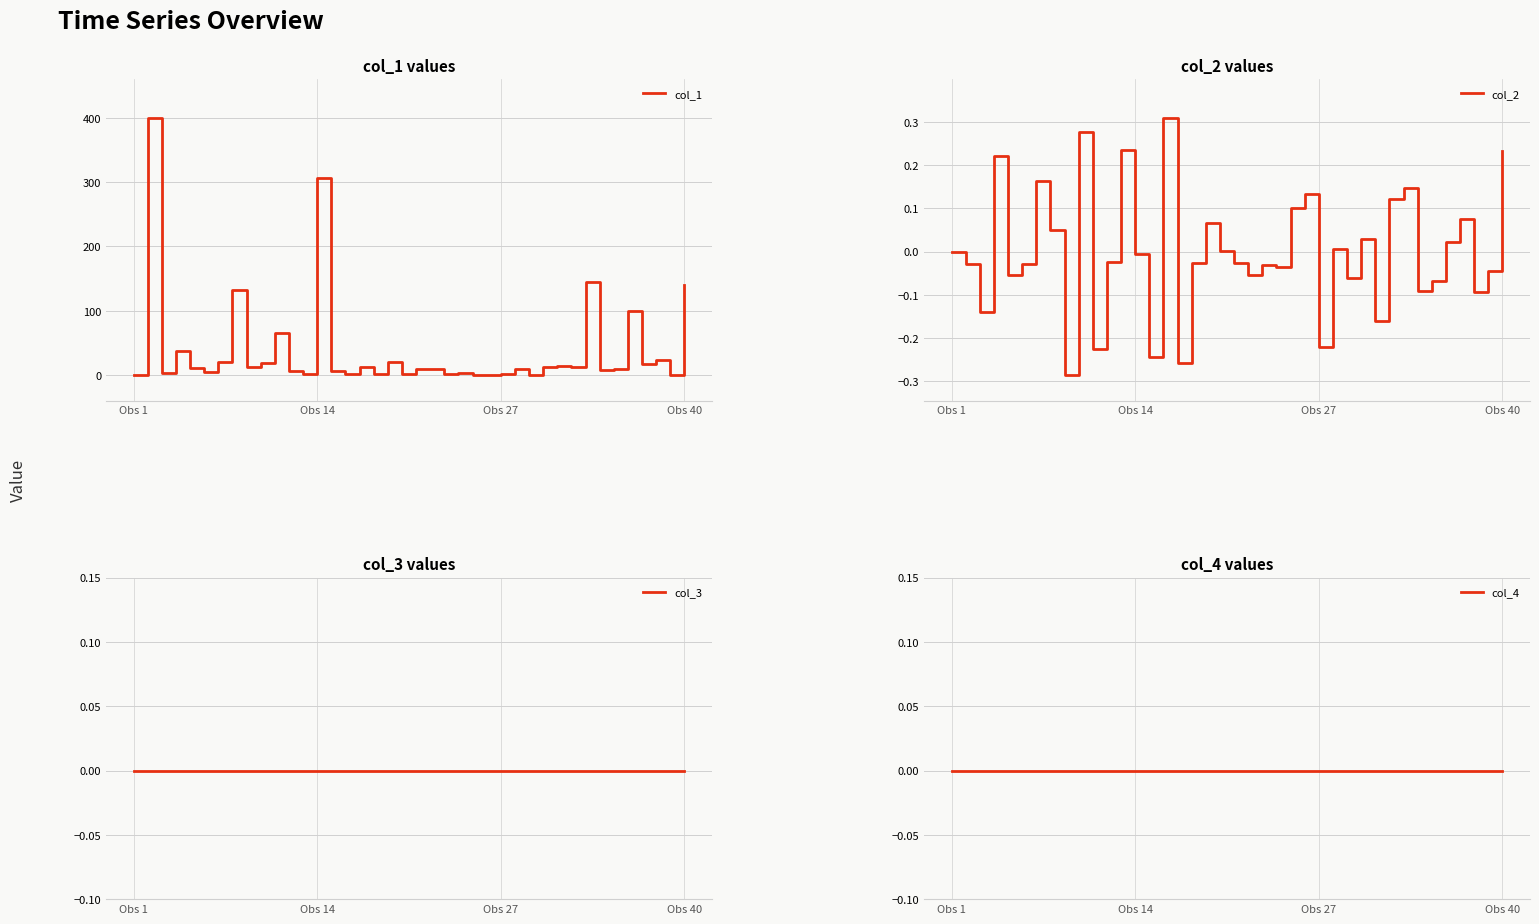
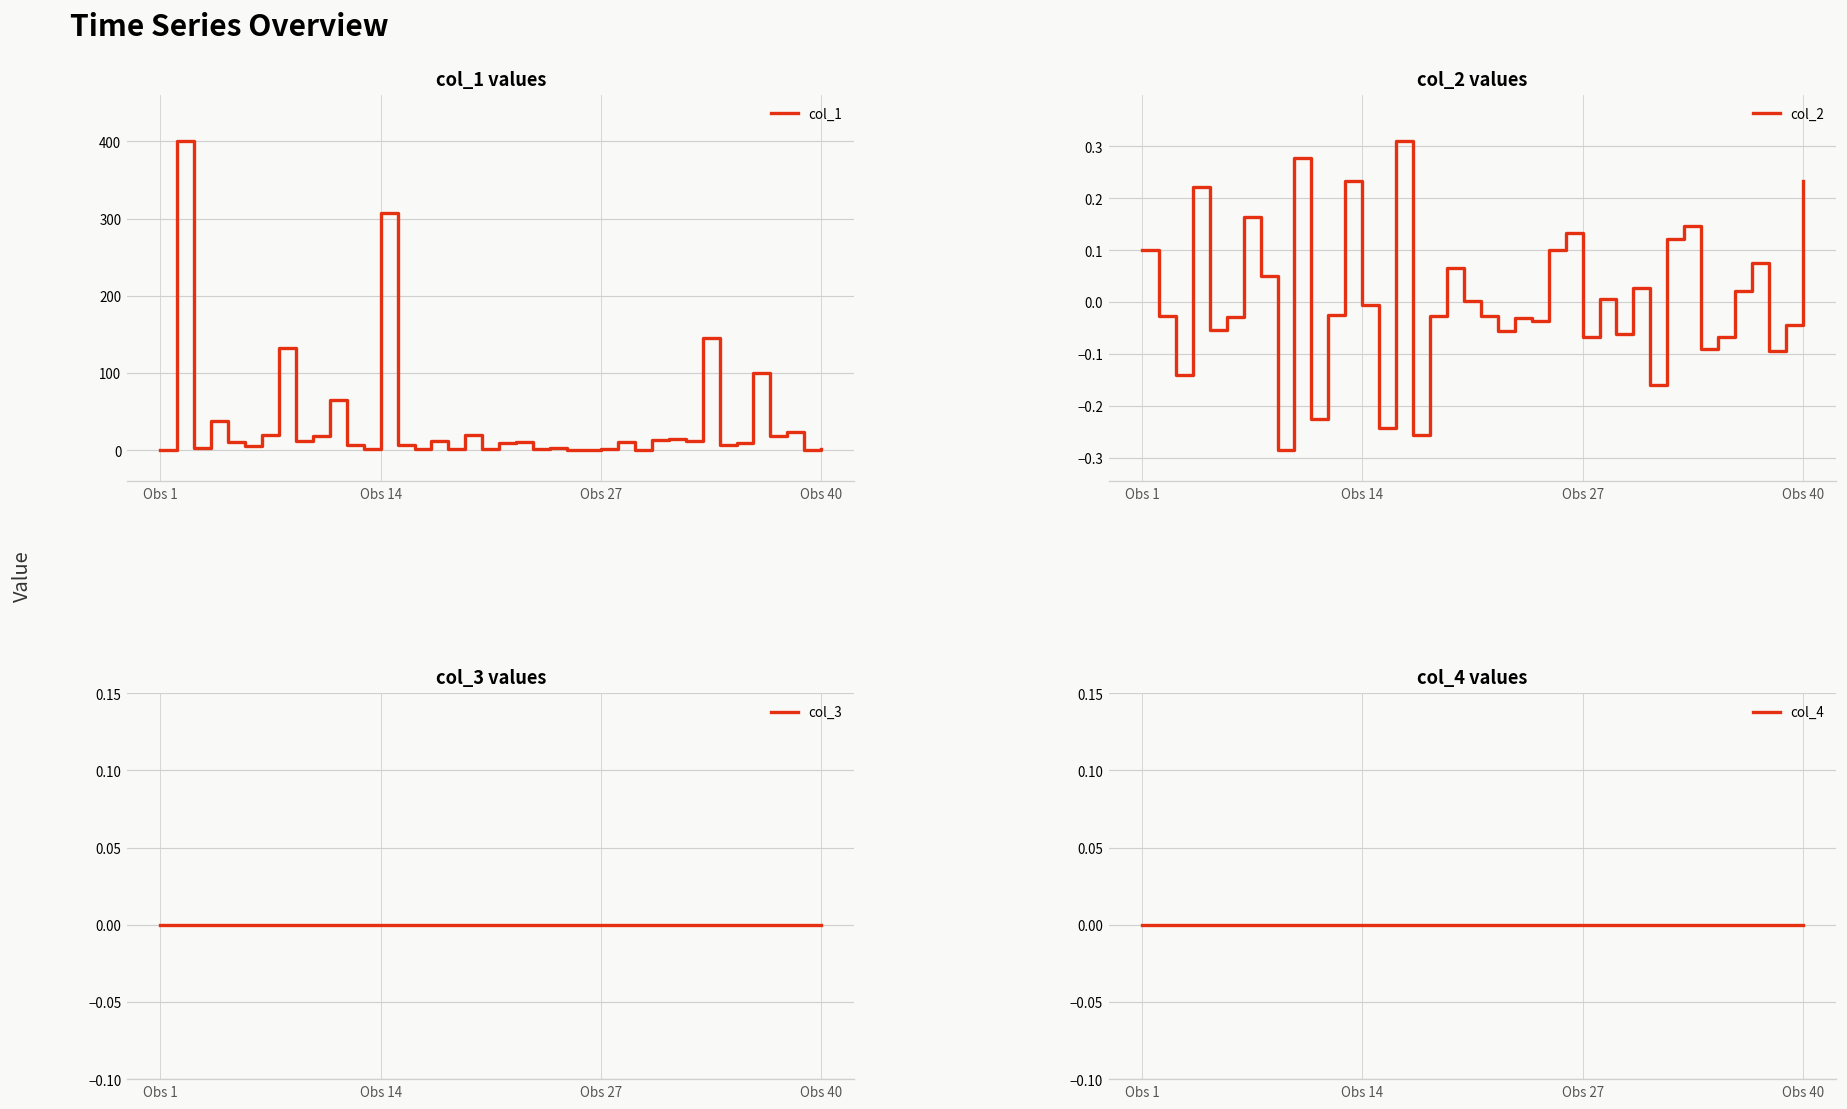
col_1 values, Obs 40: 140 -> 0
col_2 values, Obs 1: 0.0 -> 0.1
col_2 values, Obs 27: -0.22 -> -0.07
